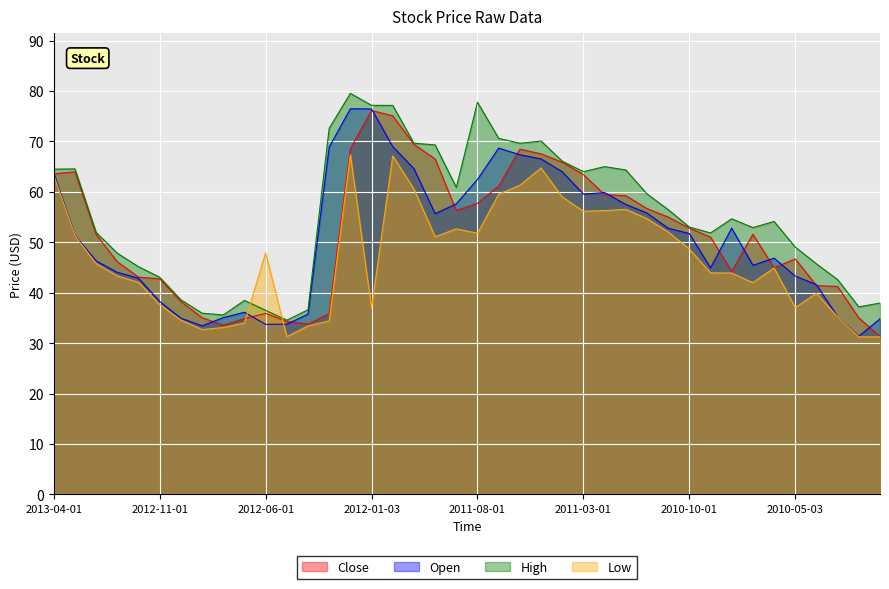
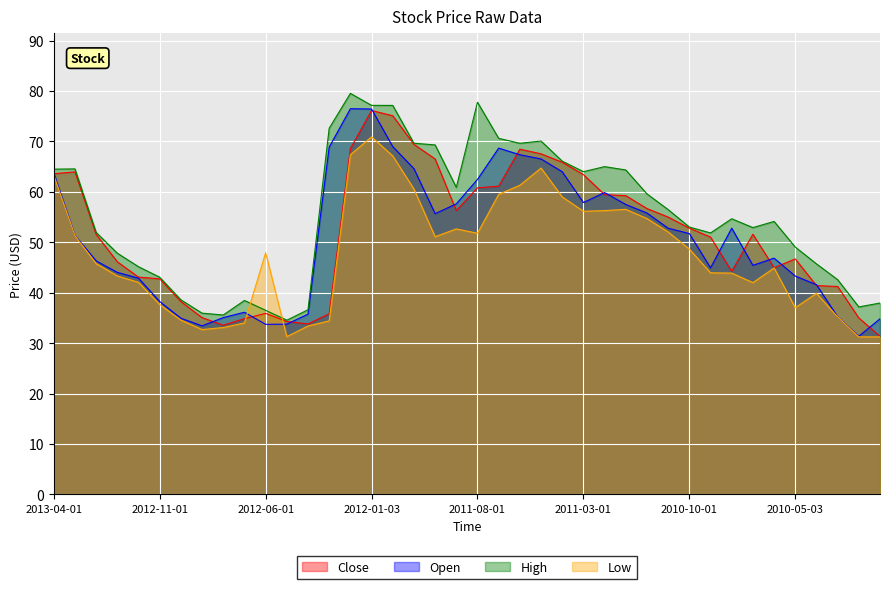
Low, 2012-01-03: 37 -> 71
Close, 2011-08-01: 58 -> 61
Open, 2011-03-01: 60 -> 58
